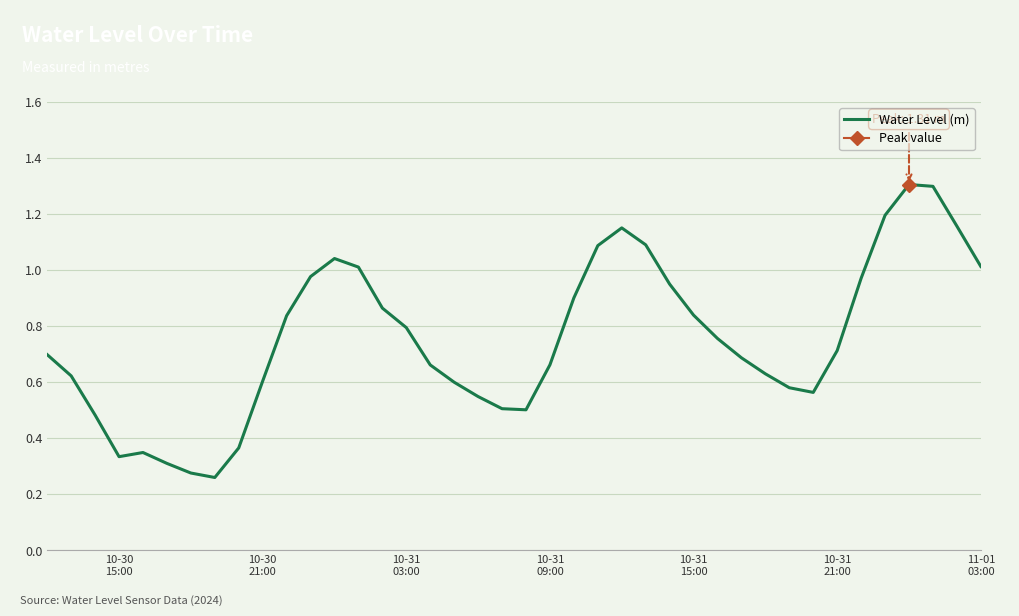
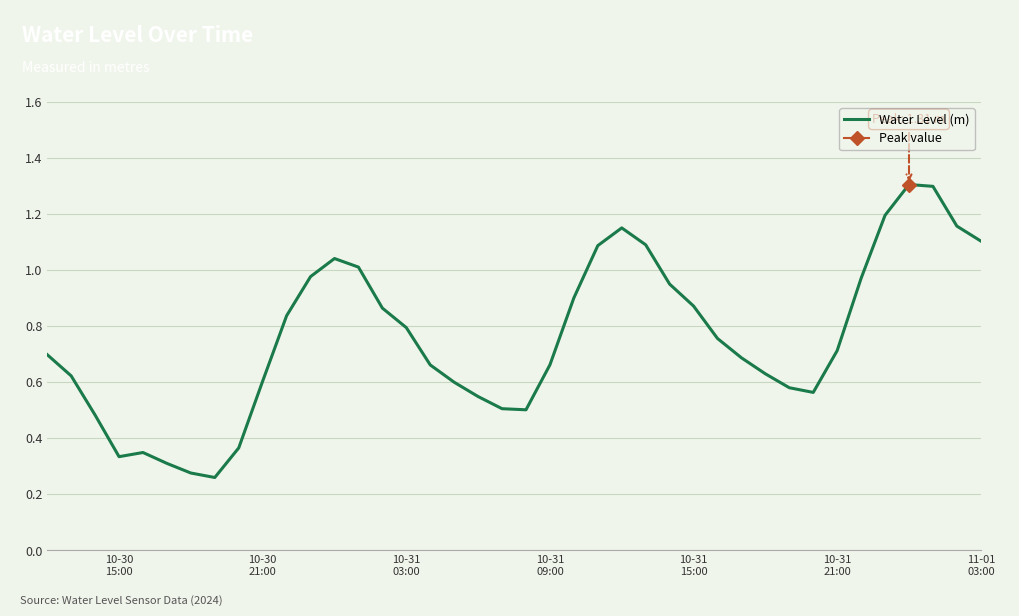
Water Level (m), 10-31 15:00: 0.84 -> 0.87
Water Level (m), 11-01 03:00: 1.01 -> 1.10
